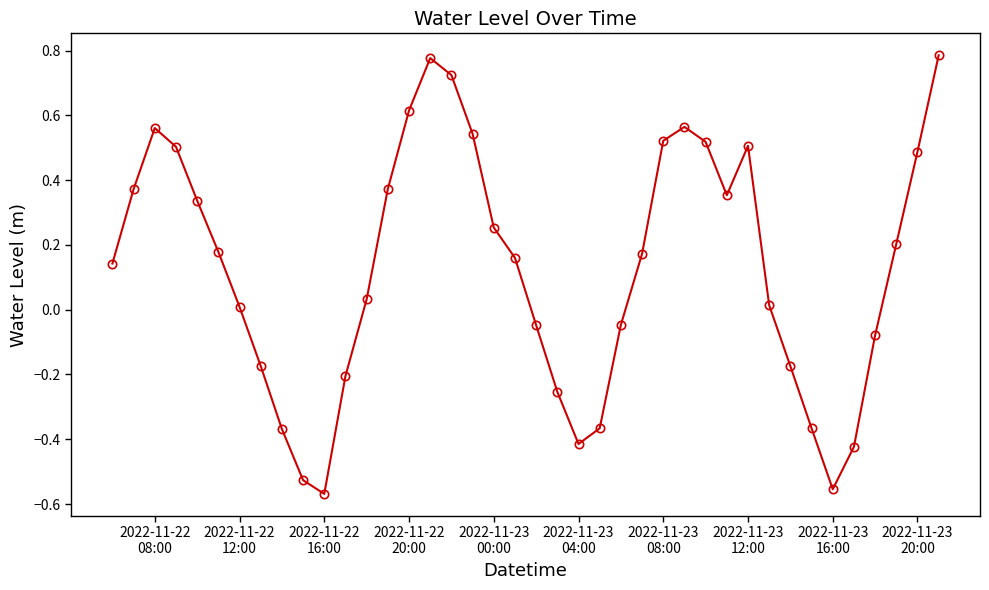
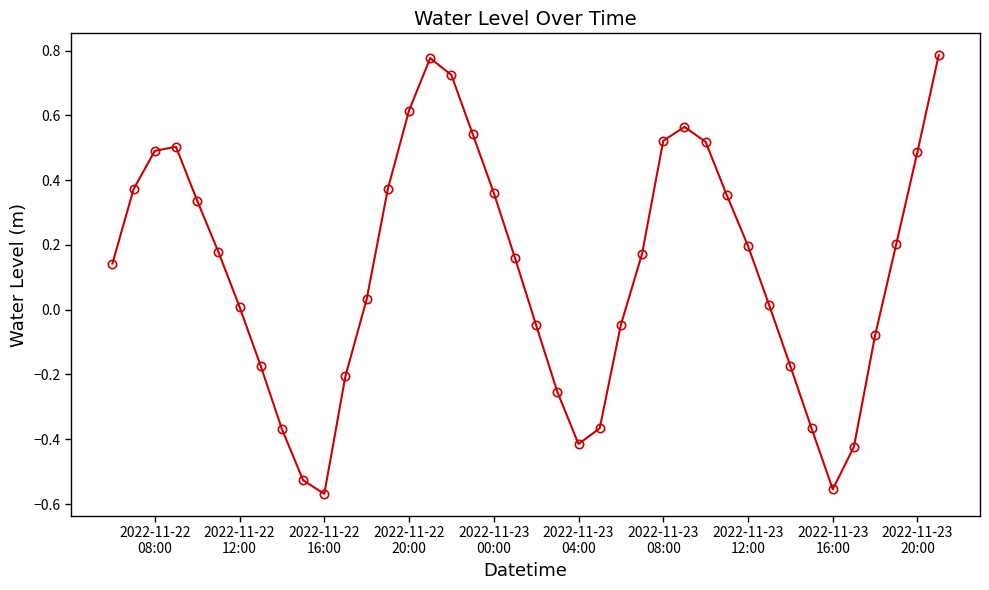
2022-11-22 08:00: 0.56 -> 0.49
2022-11-23 00:00: 0.25 -> 0.36
2022-11-23 12:00: 0.51 -> 0.20
